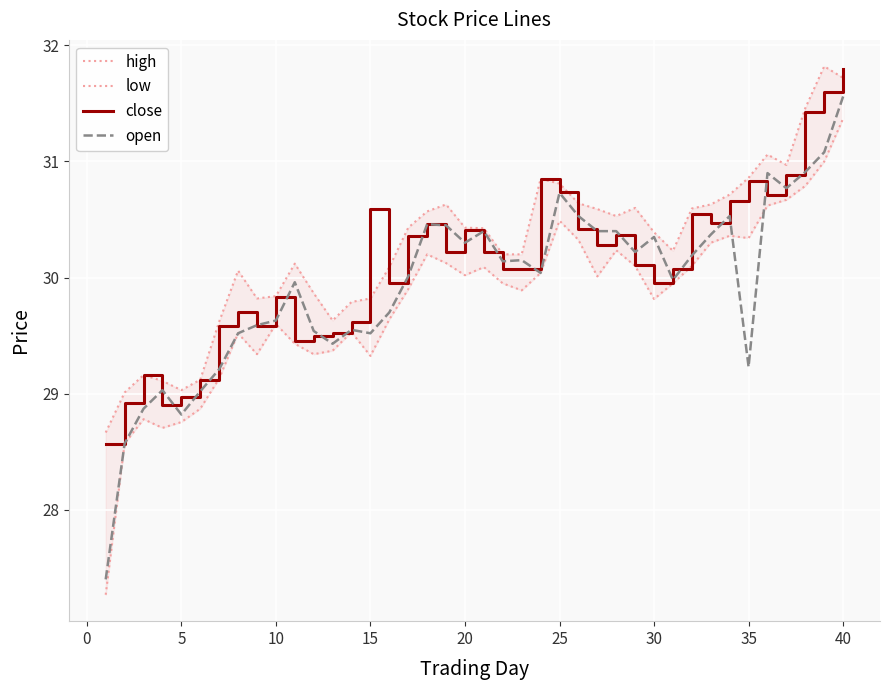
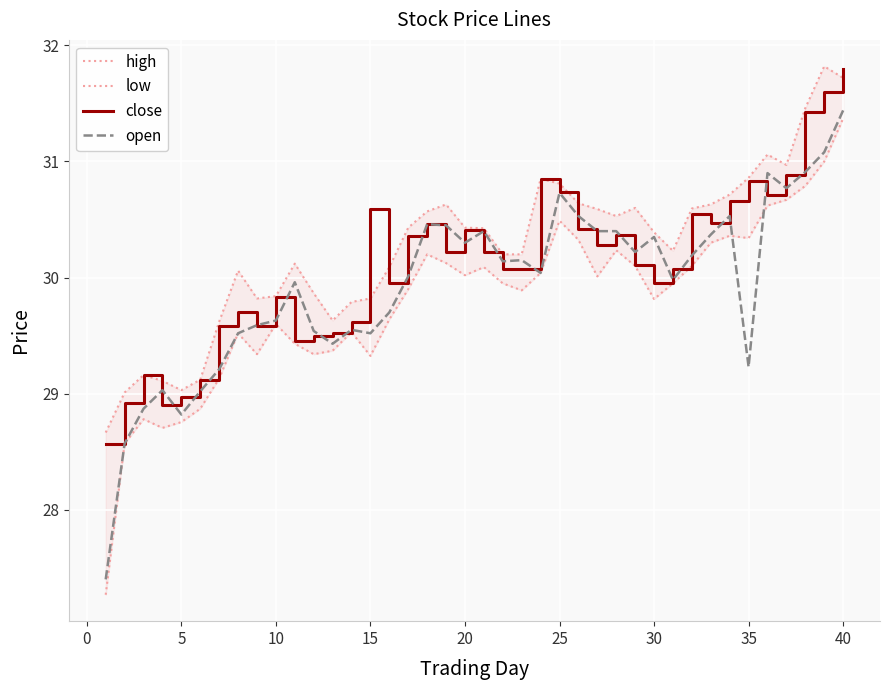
open, 40: 31.56 -> 31.44
